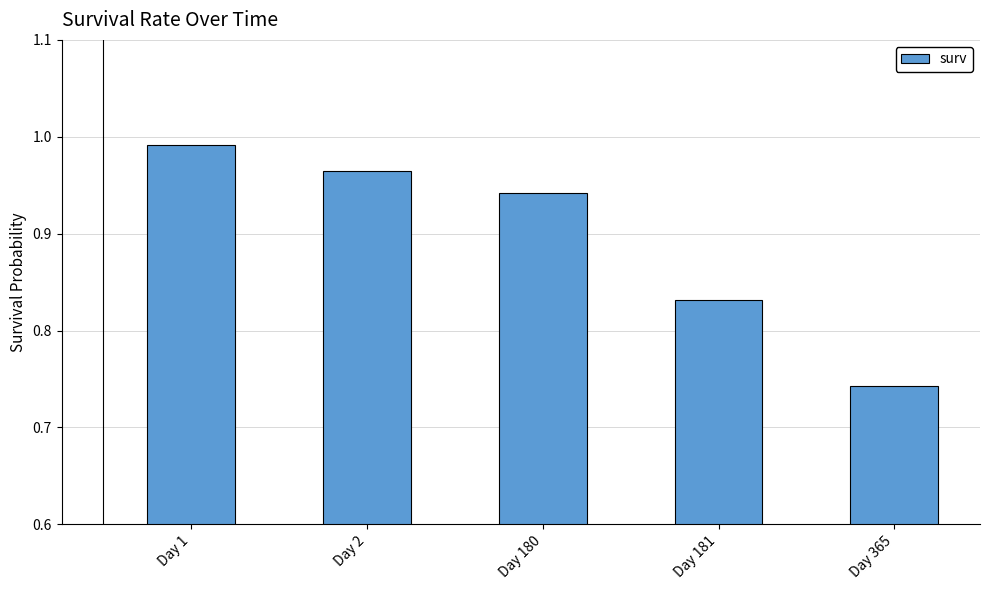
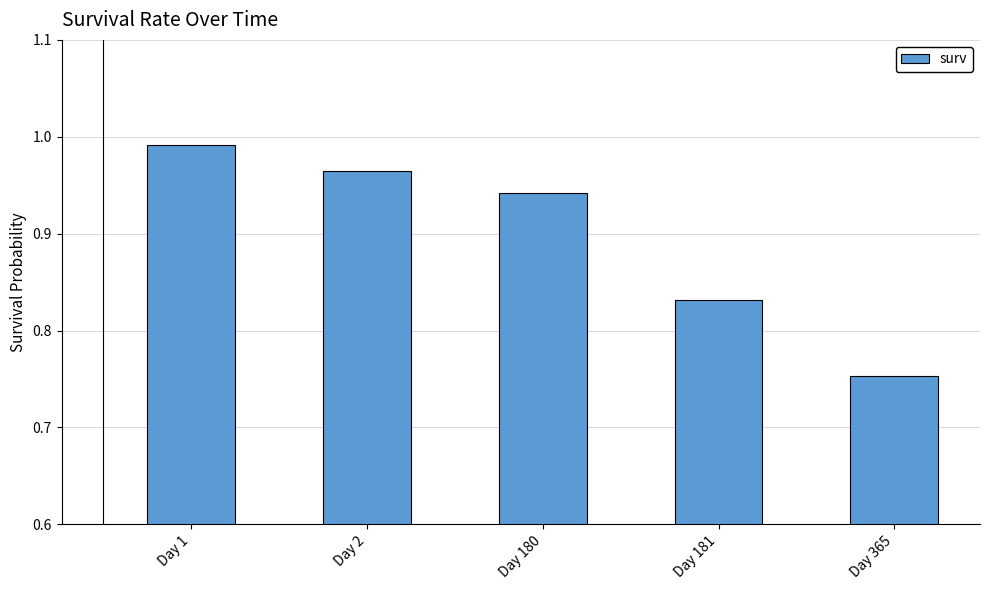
Day 365: 0.74 -> 0.75
